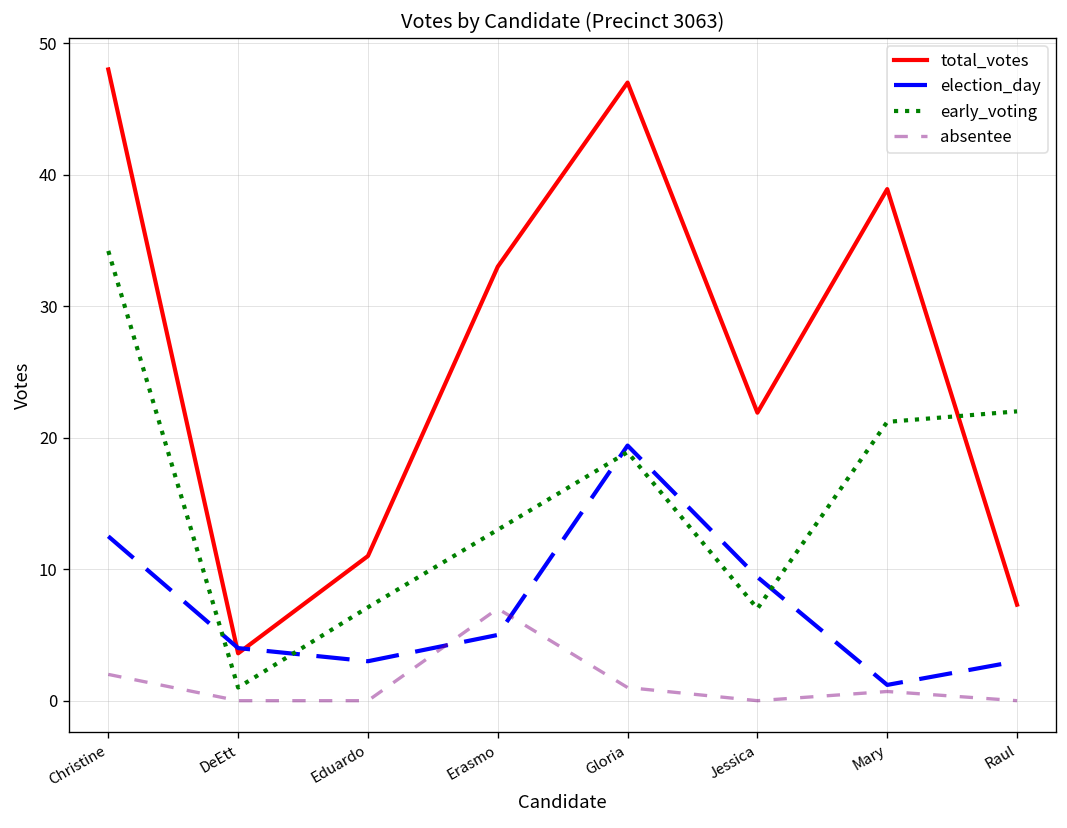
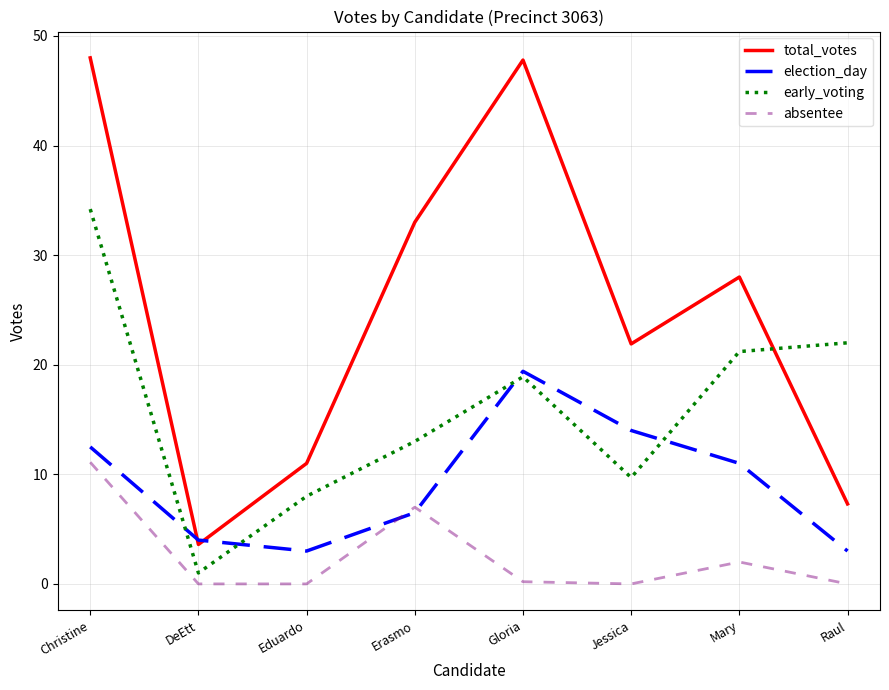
absentee, Christine: 2.0 -> 11.1
early_voting, Eduardo: 7.1 -> 8.0
election_day, Erasmo: 5.0 -> 6.5
total_votes, Gloria: 47.0 -> 47.8
absentee, Gloria: 1.0 -> 0.2
election_day, Jessica: 9.4 -> 14.0
early_voting, Jessica: 7.0 -> 9.7
total_votes, Mary: 38.9 -> 28.0
election_day, Mary: 1.2 -> 11.0
absentee, Mary: 0.7 -> 2.0
